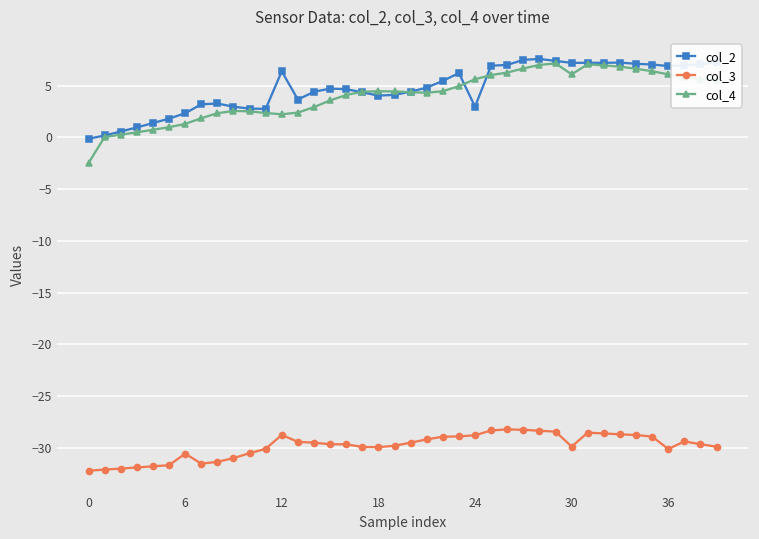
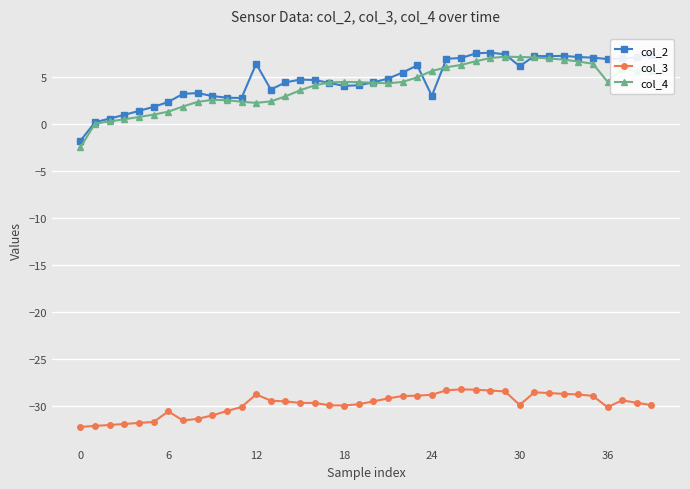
col_2, 0: 0 -> -2
col_2, 30: 7 -> 6
col_4, 30: 6 -> 7
col_4, 36: 6 -> 4
